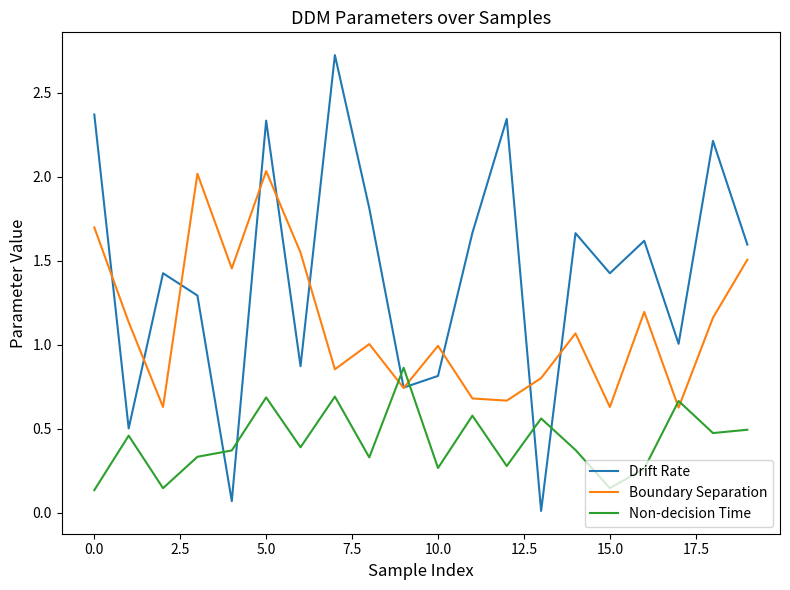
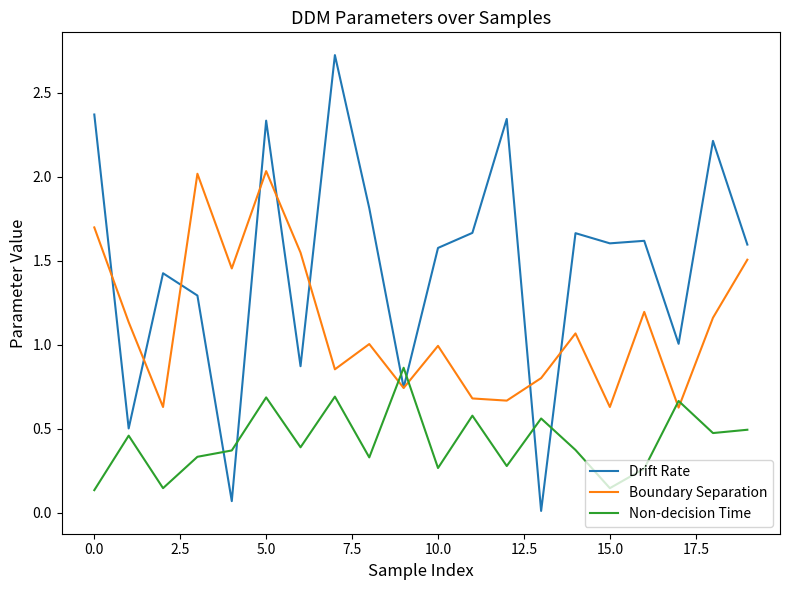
Drift Rate, 10.0: 0.81 -> 1.58
Drift Rate, 15.0: 1.42 -> 1.60
